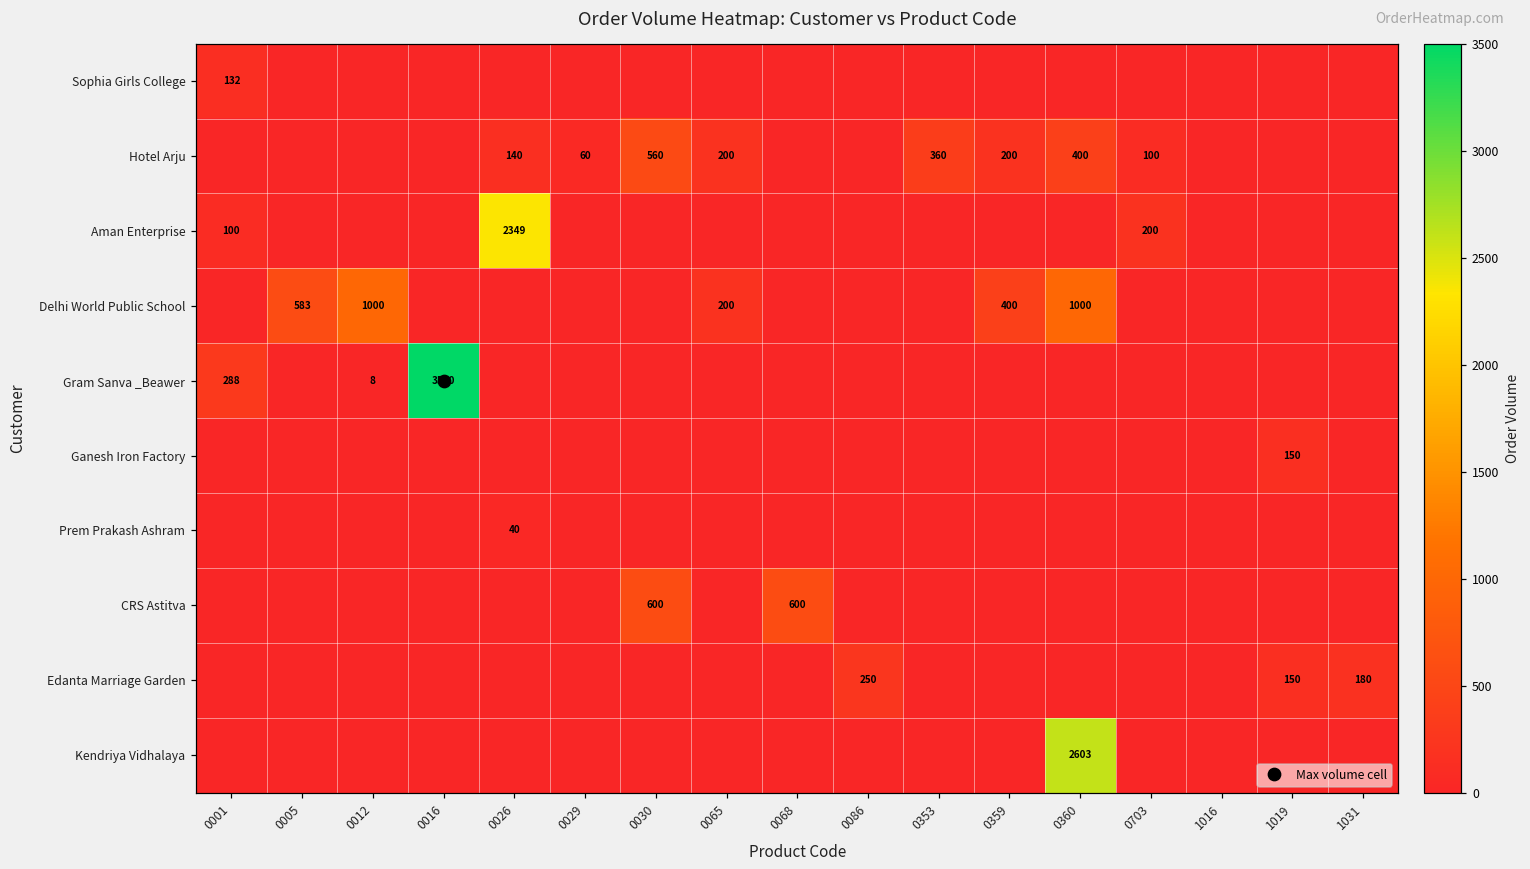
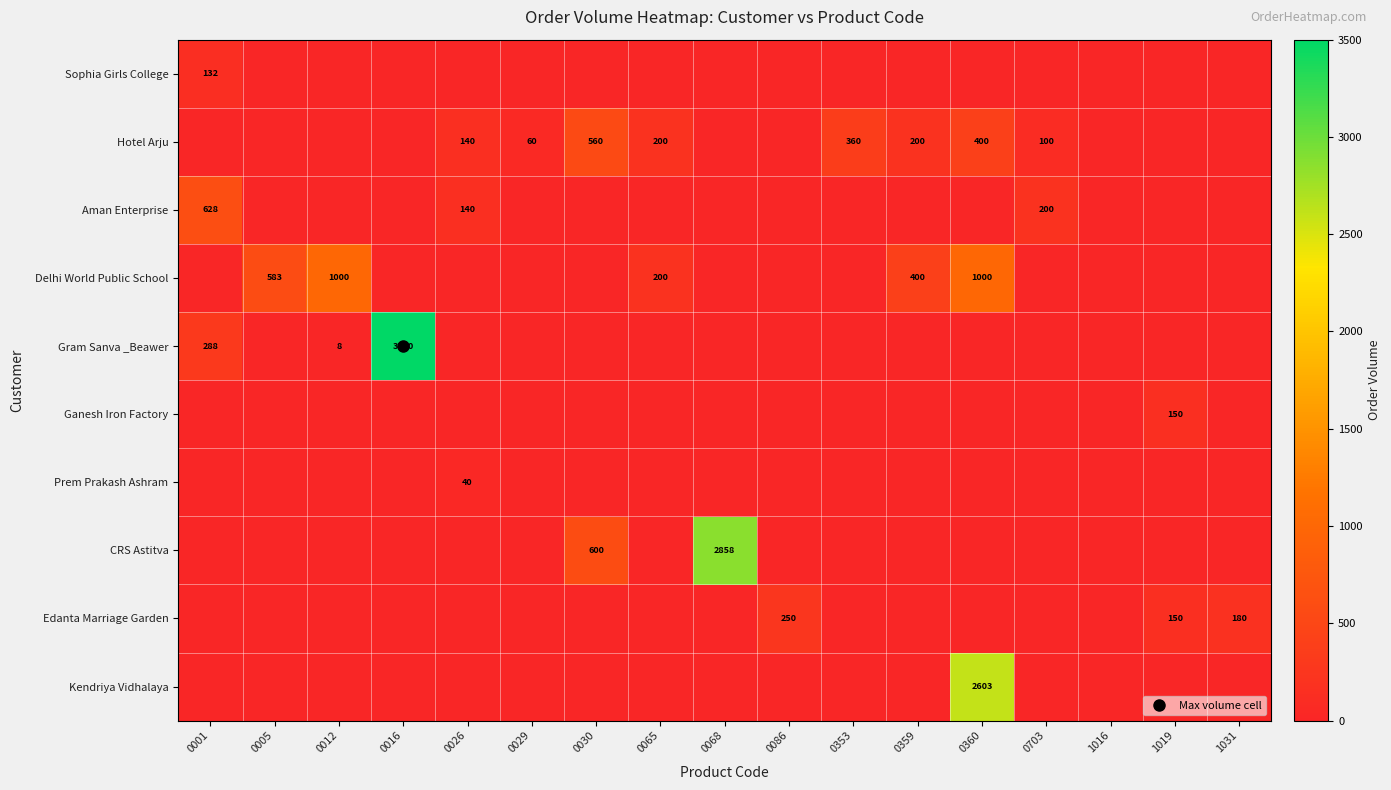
Aman Enterprise, 0001: 100 -> 628
Aman Enterprise, 0026: 2349 -> 140
CRS Astitva, 0068: 600 -> 2858
